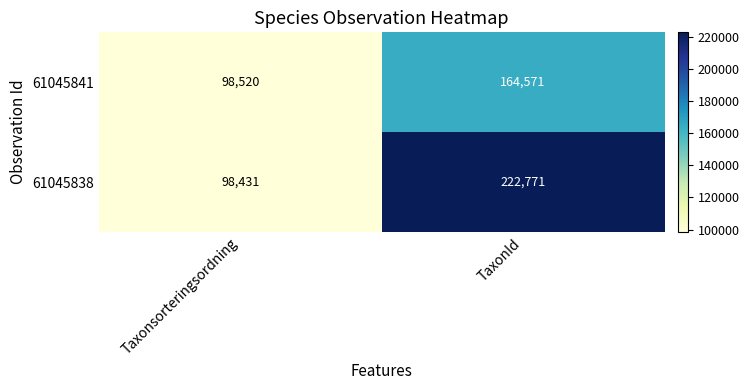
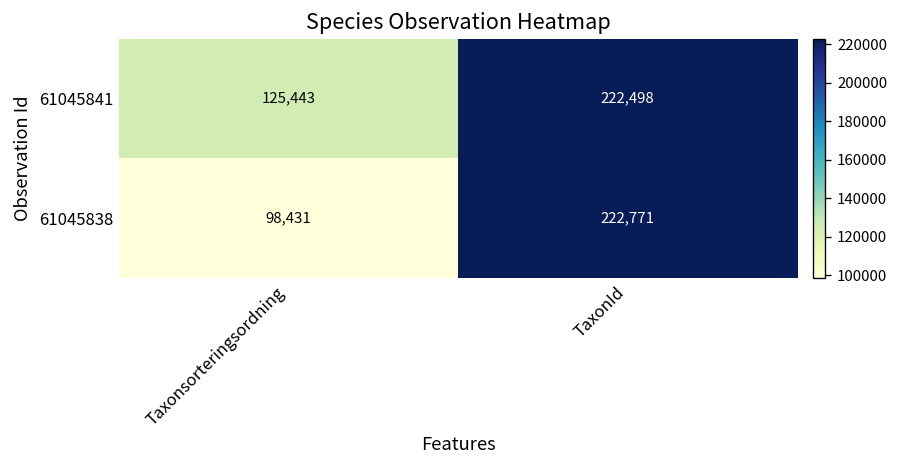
61045841, Taxonsorteringsordning: 98,520 -> 125,443
61045841, TaxonId: 164,571 -> 222,498
